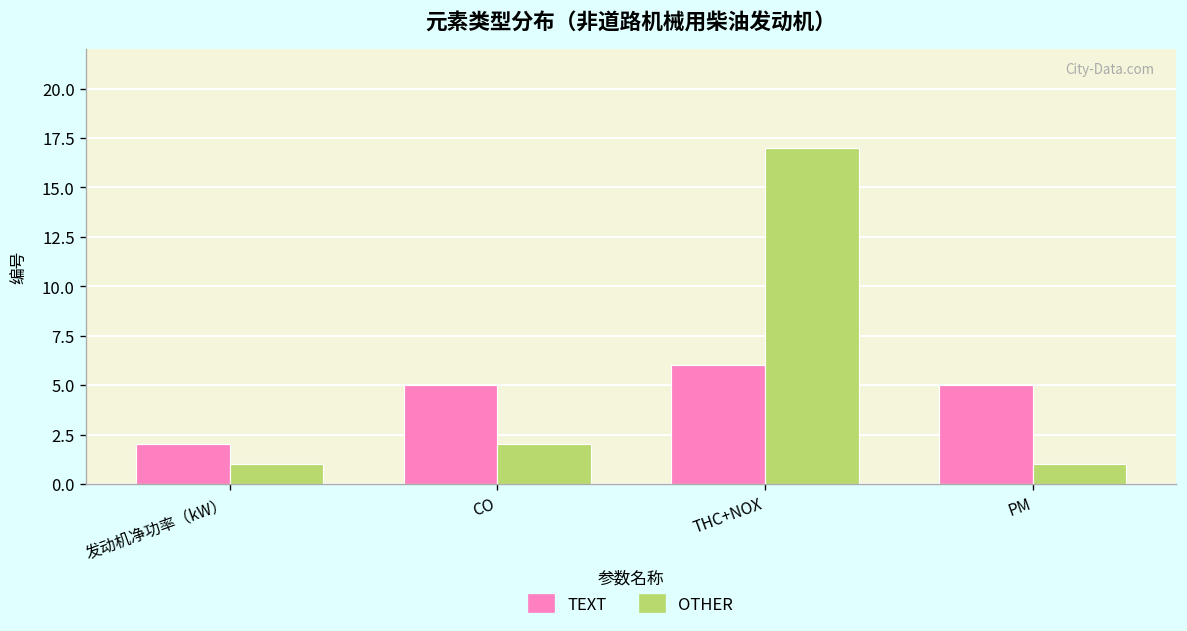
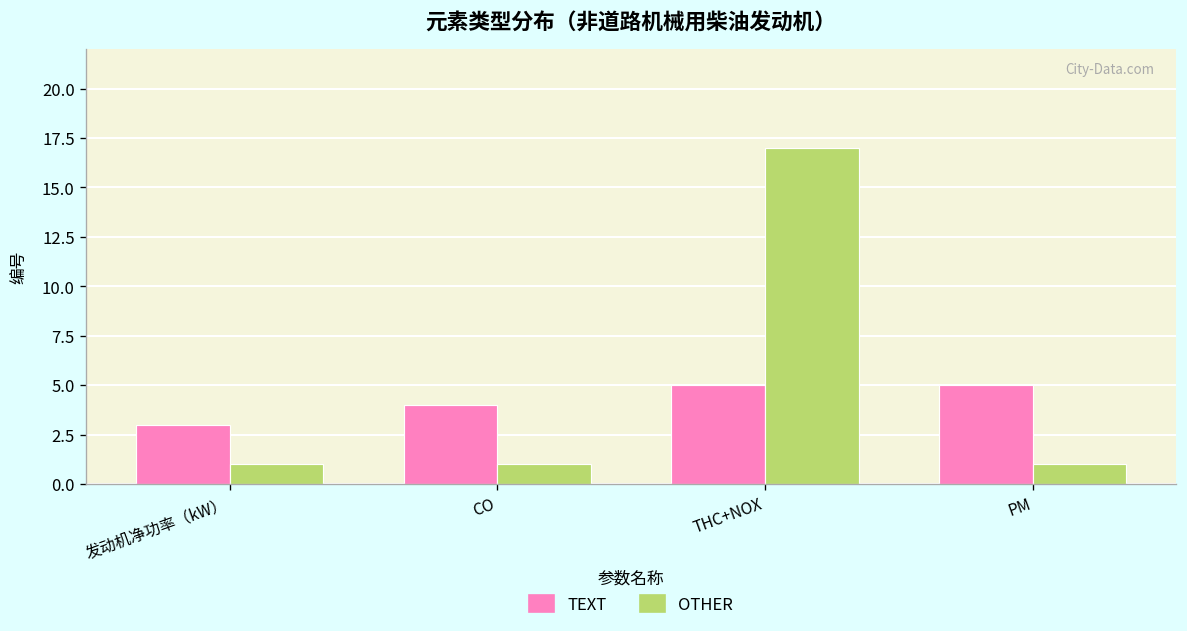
TEXT, 发动机净功率（kW）: 2 -> 3
TEXT, CO: 5 -> 4
OTHER, CO: 2 -> 1
TEXT, THC+NOX: 6 -> 5
